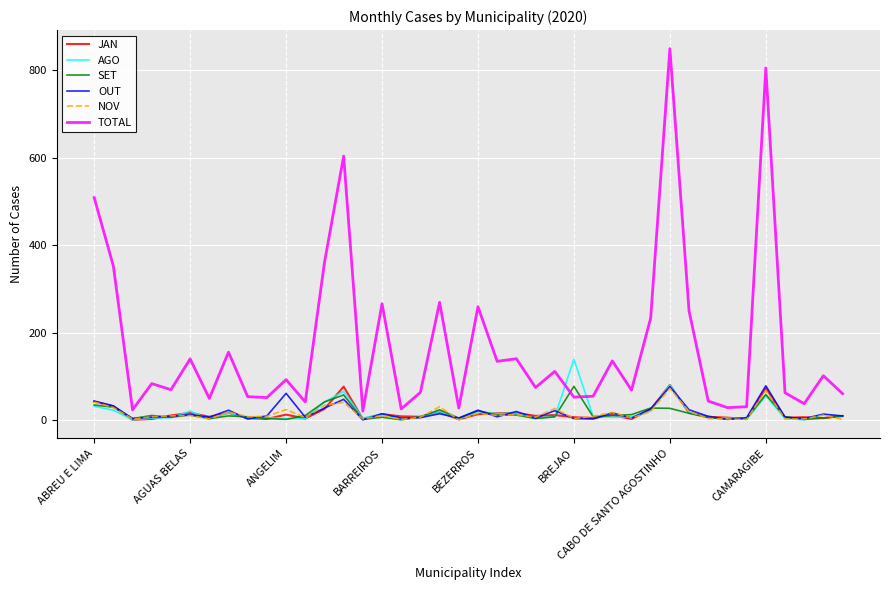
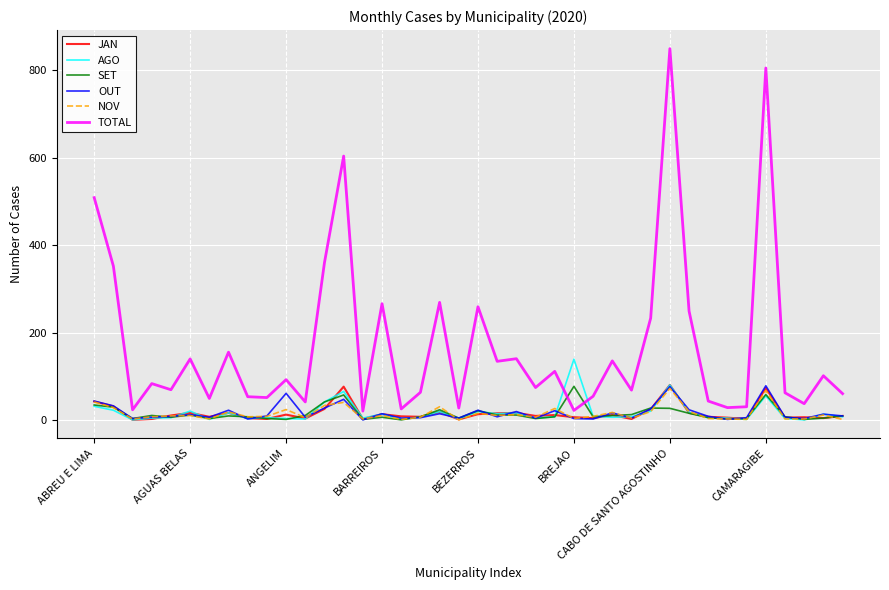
TOTAL, BREJAO: 50 -> 20
